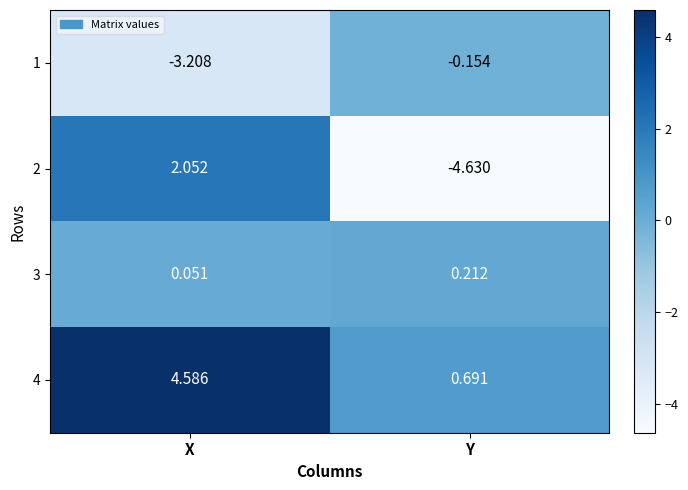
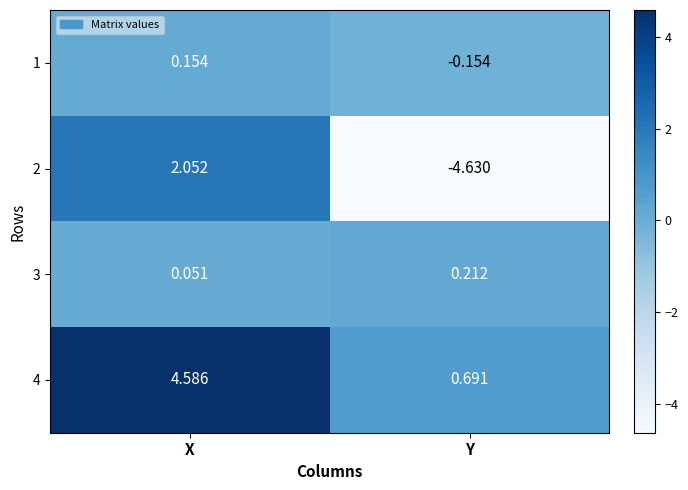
1, X: -3.208 -> 0.154
